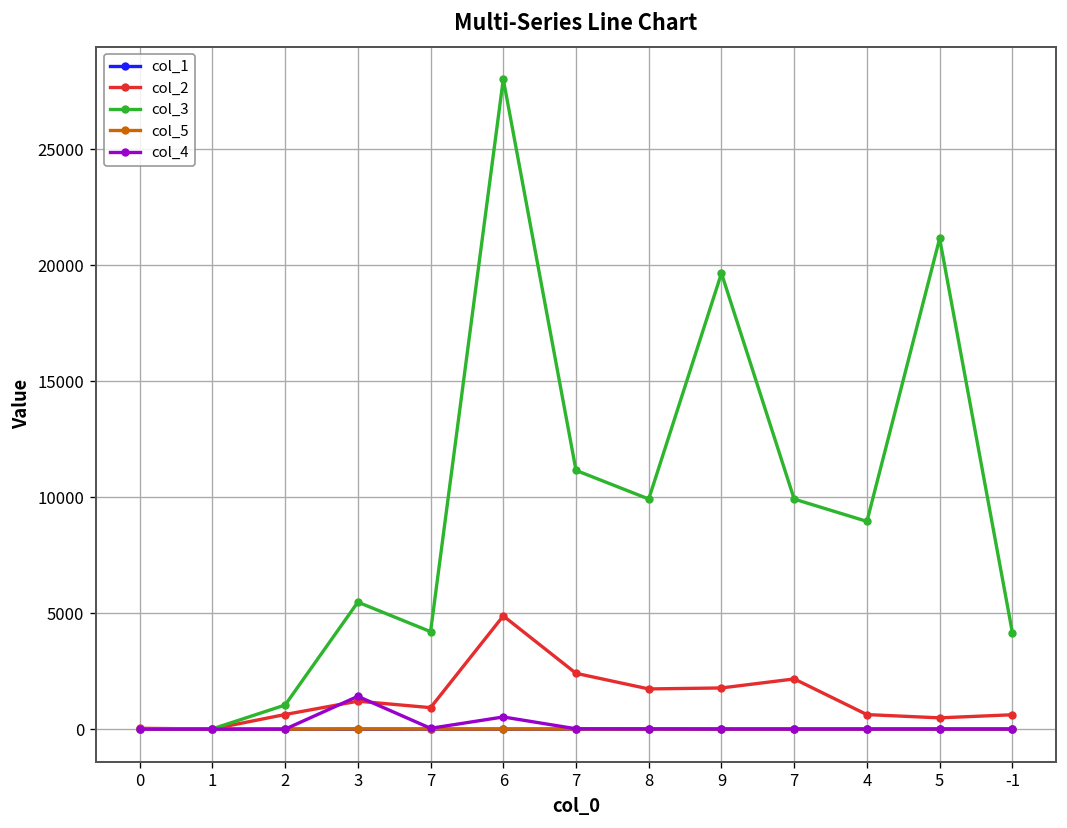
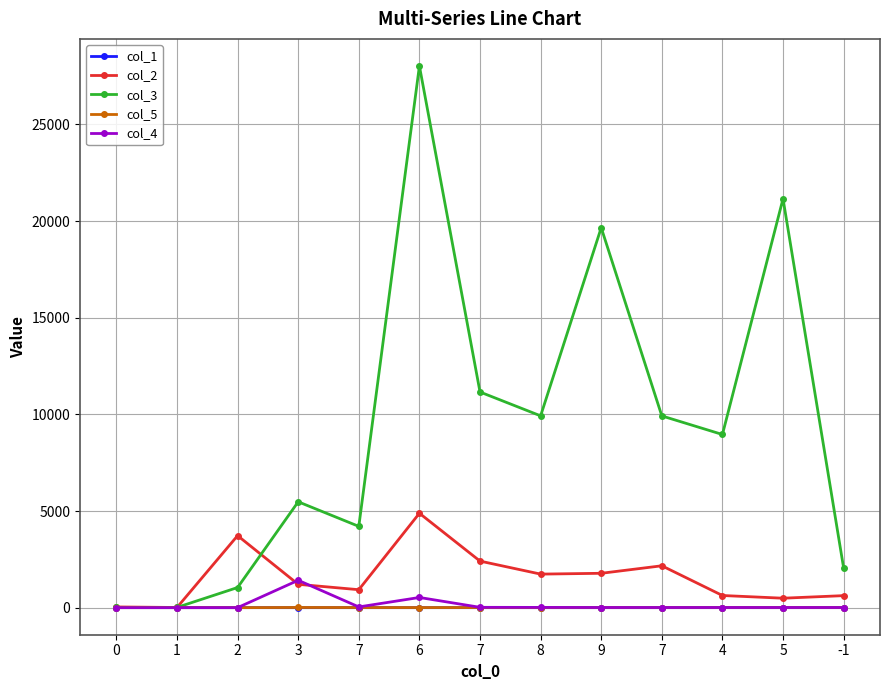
col_2, 2: 600 -> 3700
col_3, -1: 4200 -> 2000
